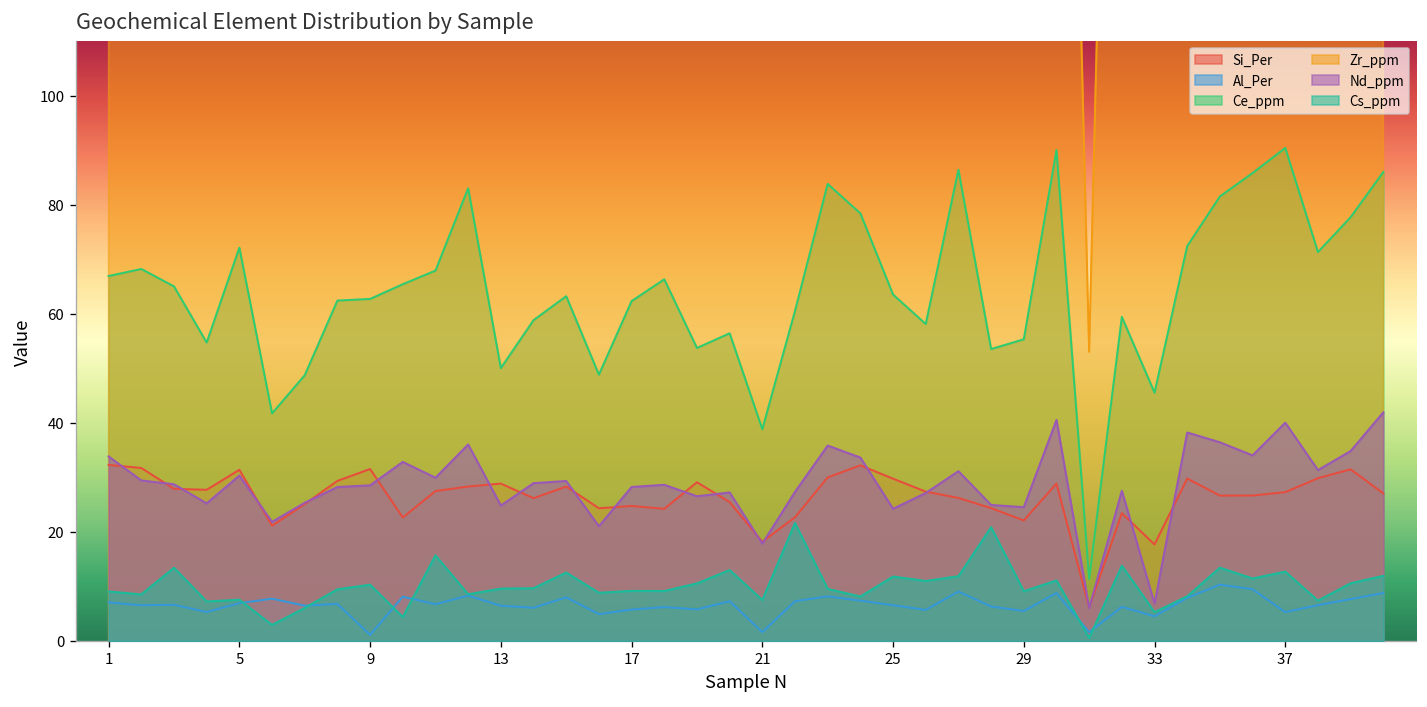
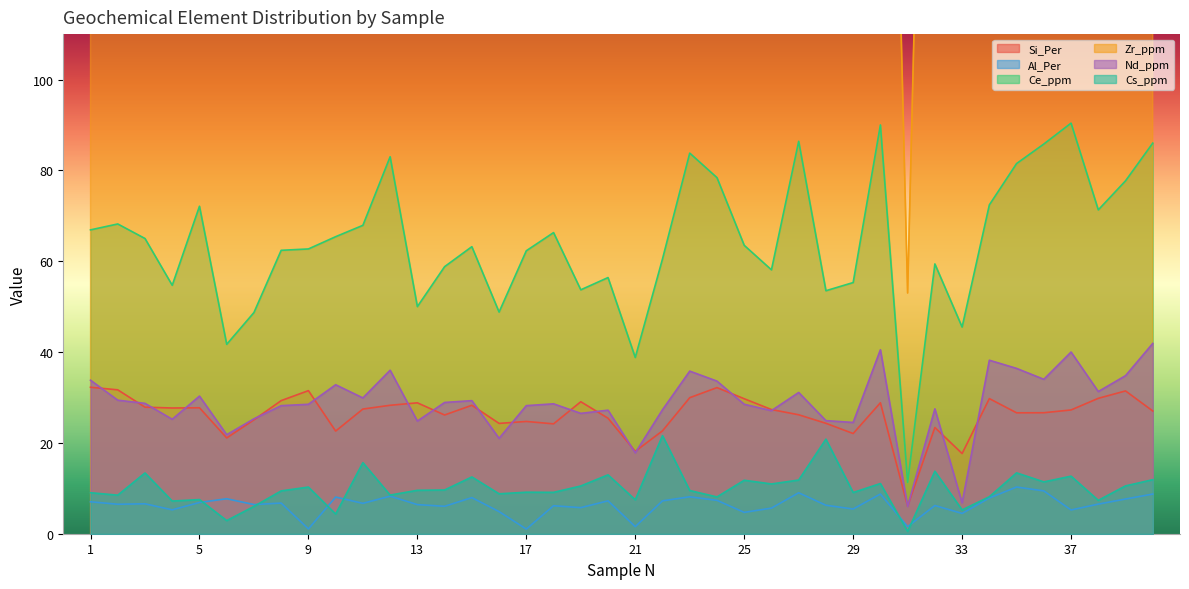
Si_Per, 5: 31 -> 28
Al_Per, 17: 6 -> 1
Al_Per, 25: 7 -> 5
Nd_ppm, 25: 24 -> 29
